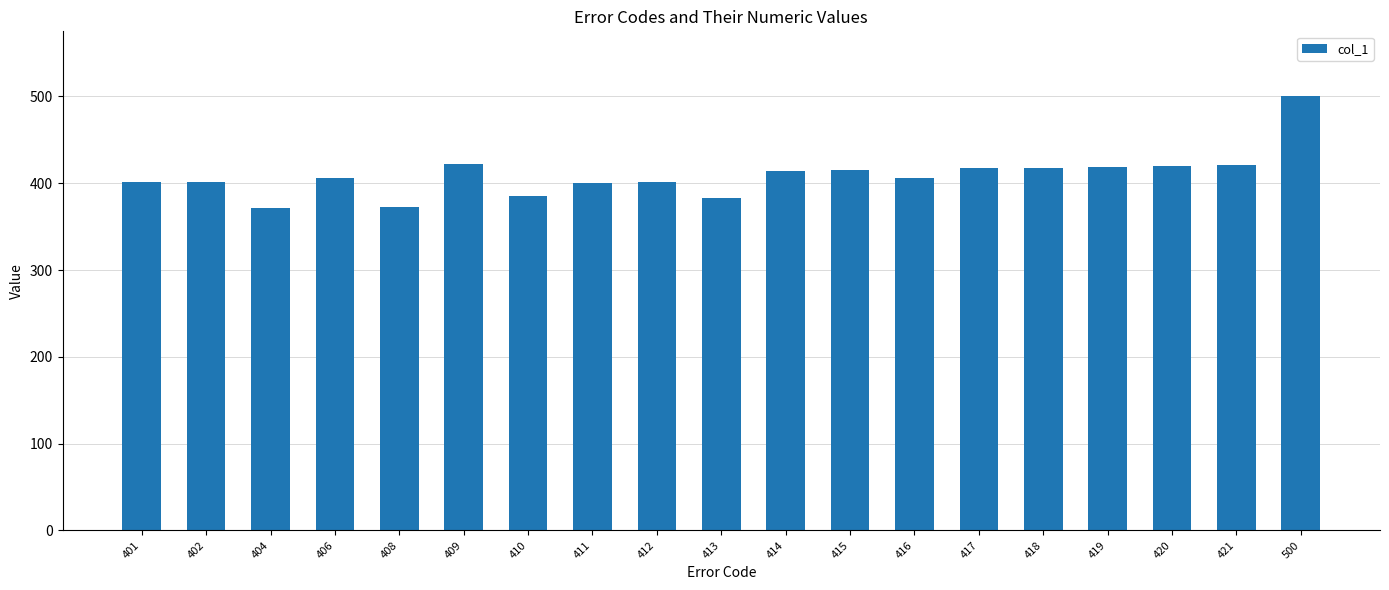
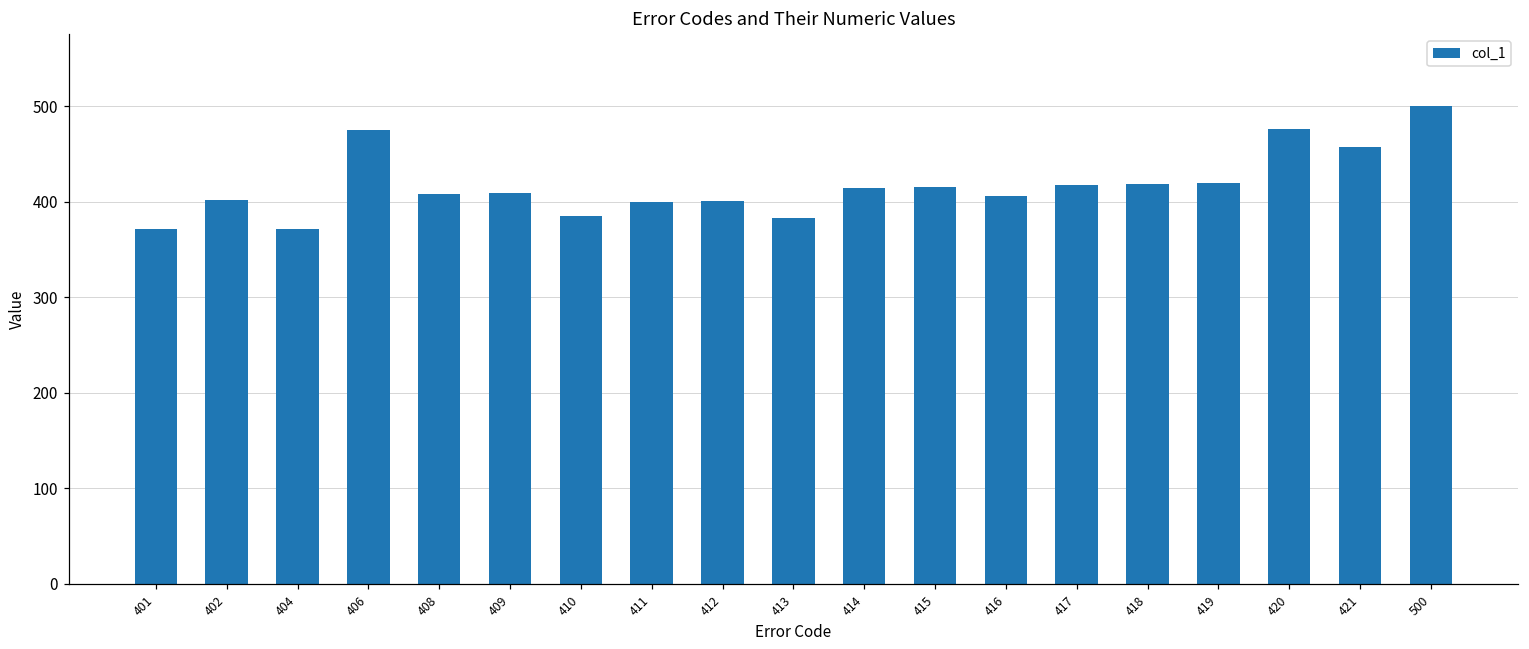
401: 400 -> 370
406: 410 -> 480
408: 370 -> 410
409: 420 -> 410
420: 420 -> 480
421: 420 -> 460
